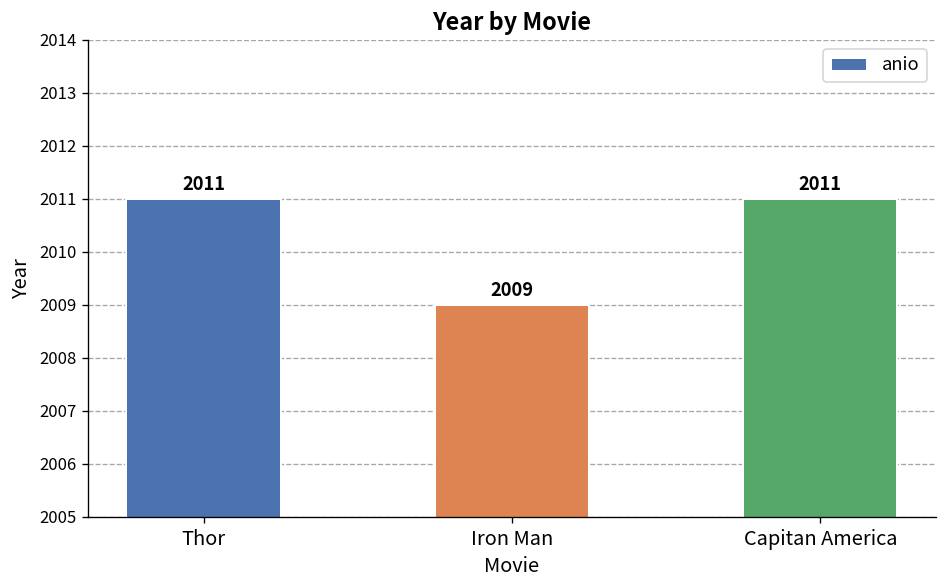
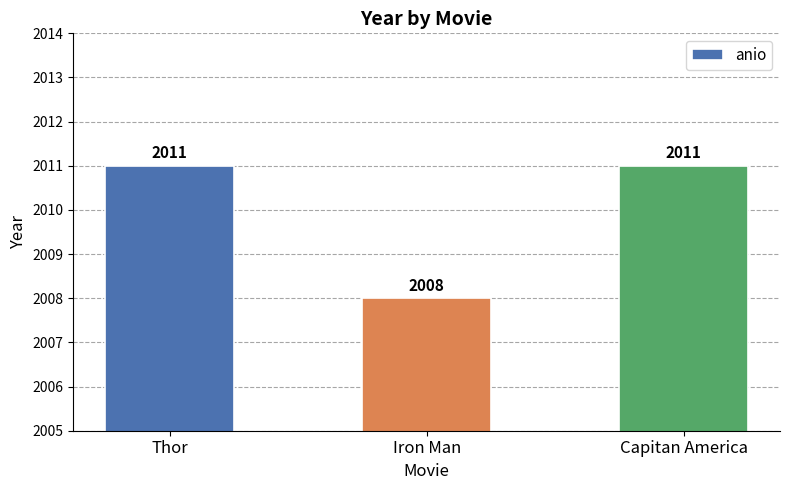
Iron Man: 2009 -> 2008
